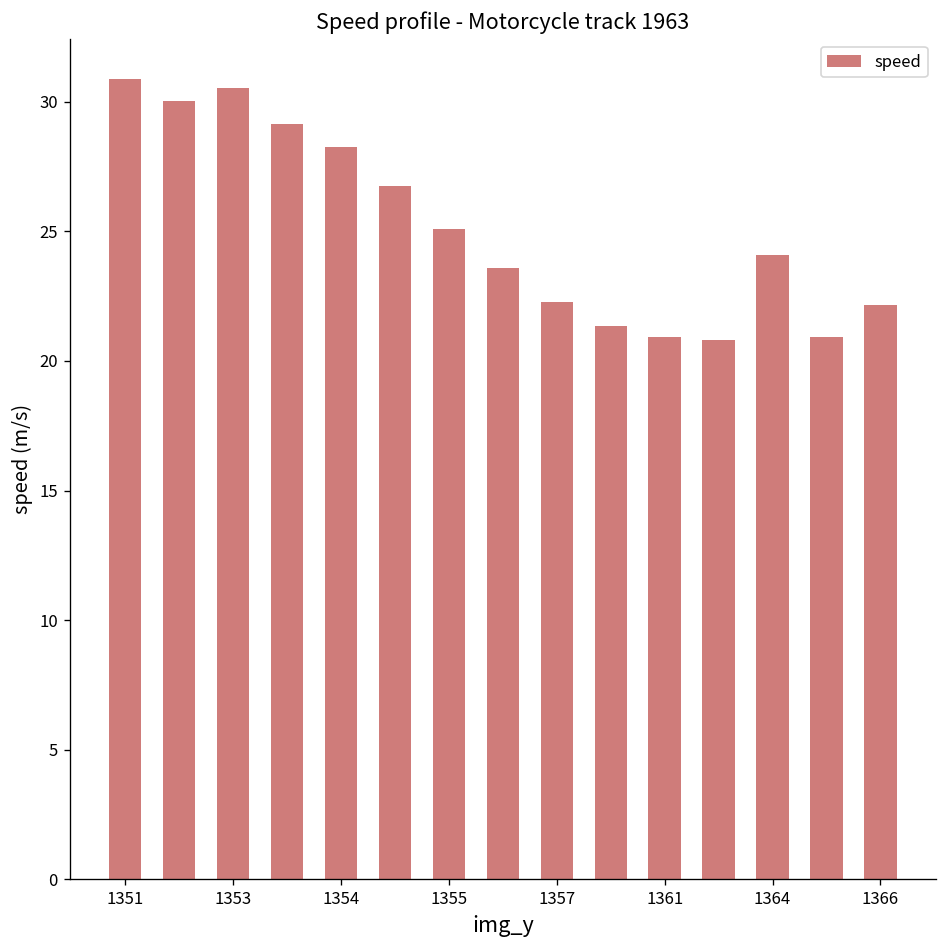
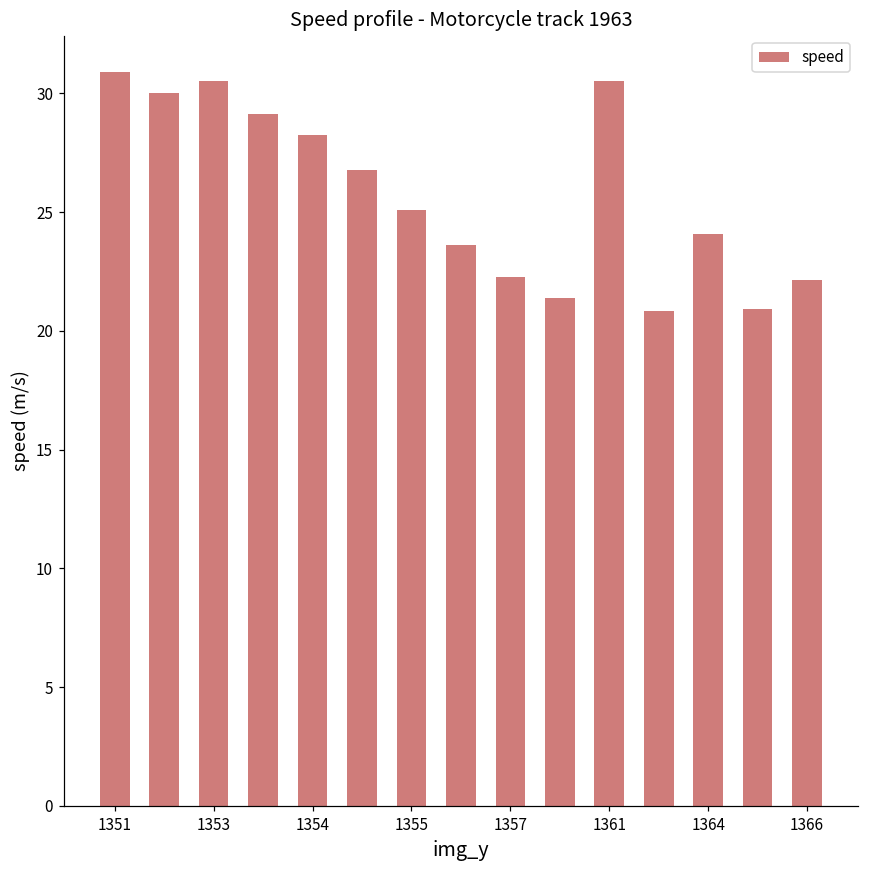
1361: 20.9 -> 30.5
